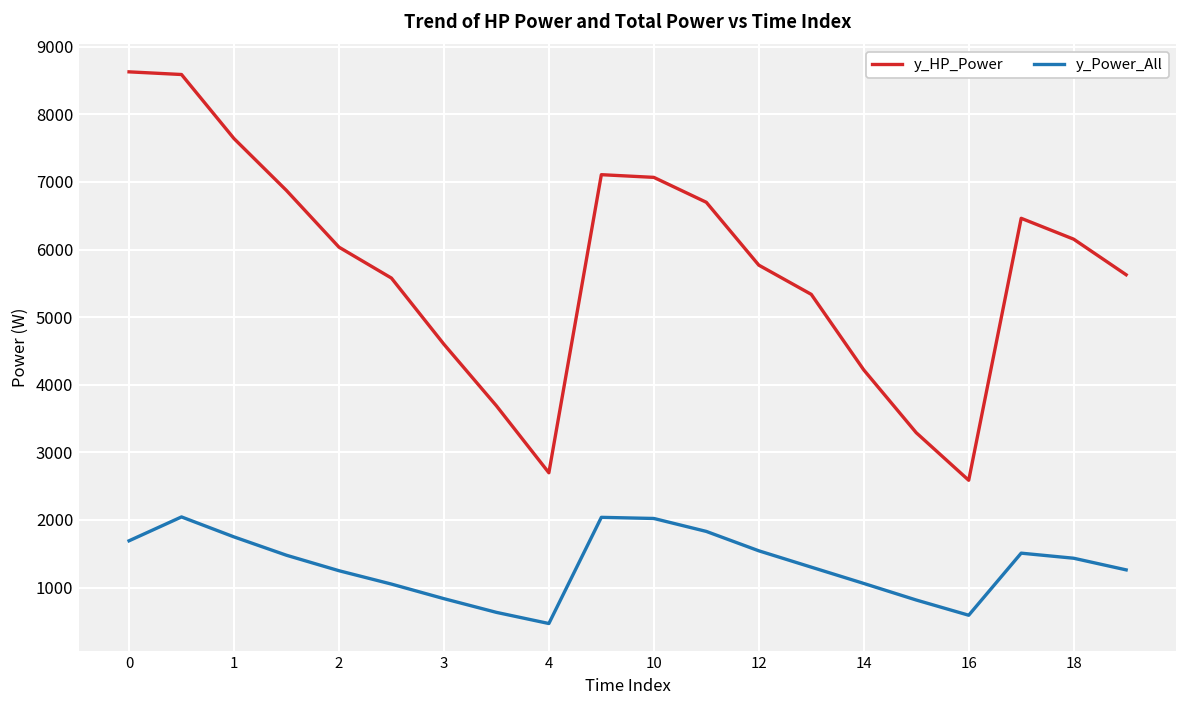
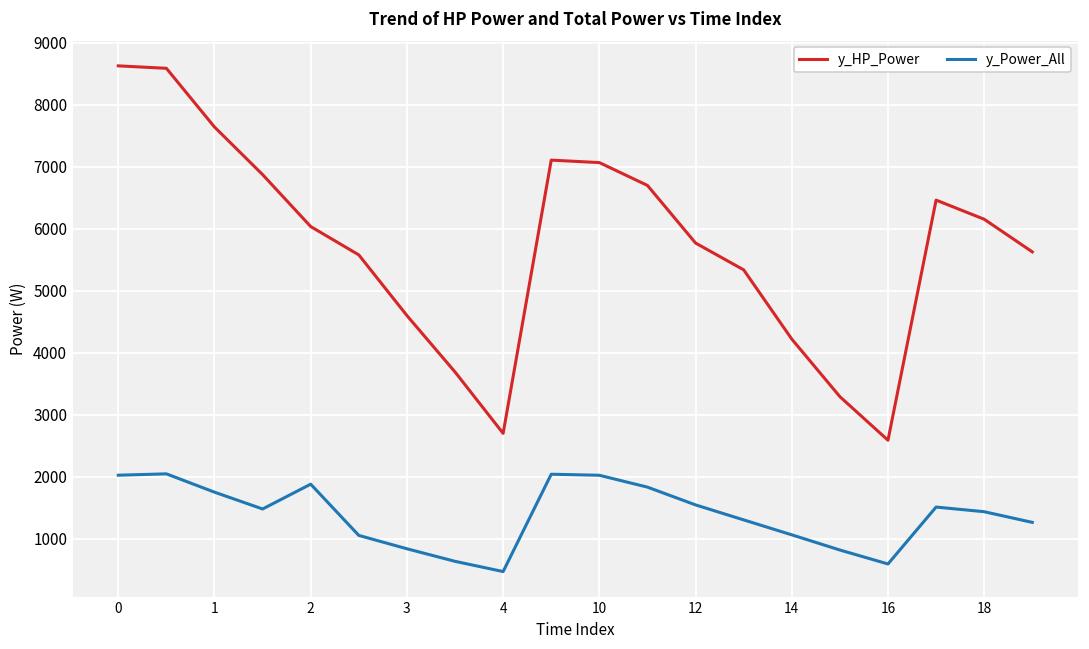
y_Power_All, 0: 1700 -> 2000
y_Power_All, 2: 1200 -> 1900
